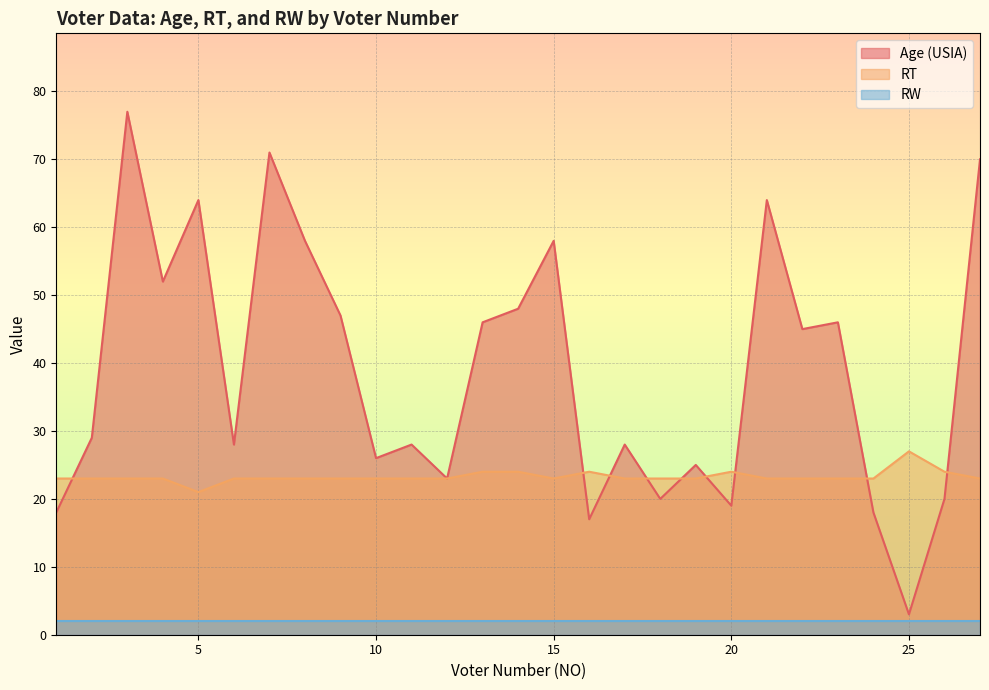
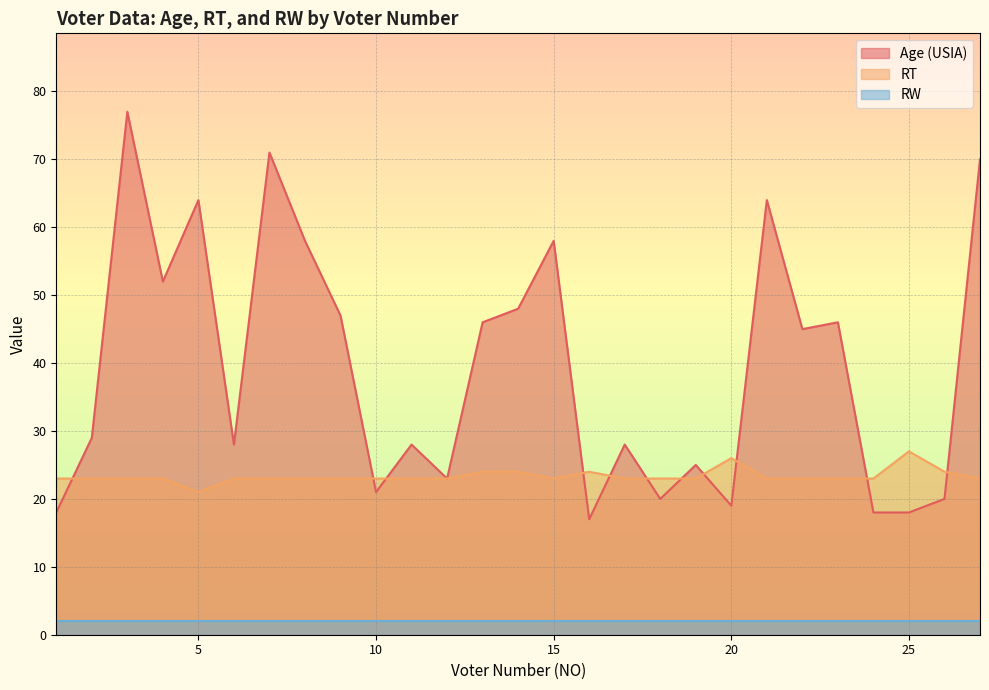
Age (USIA), 10: 26 -> 21
RT, 20: 24 -> 26
Age (USIA), 25: 3 -> 18
